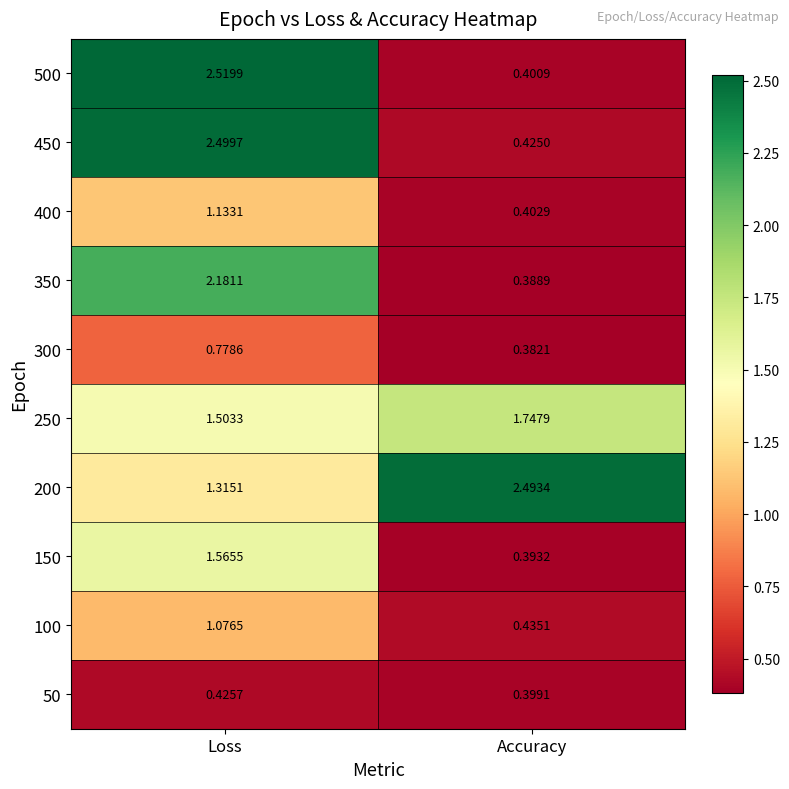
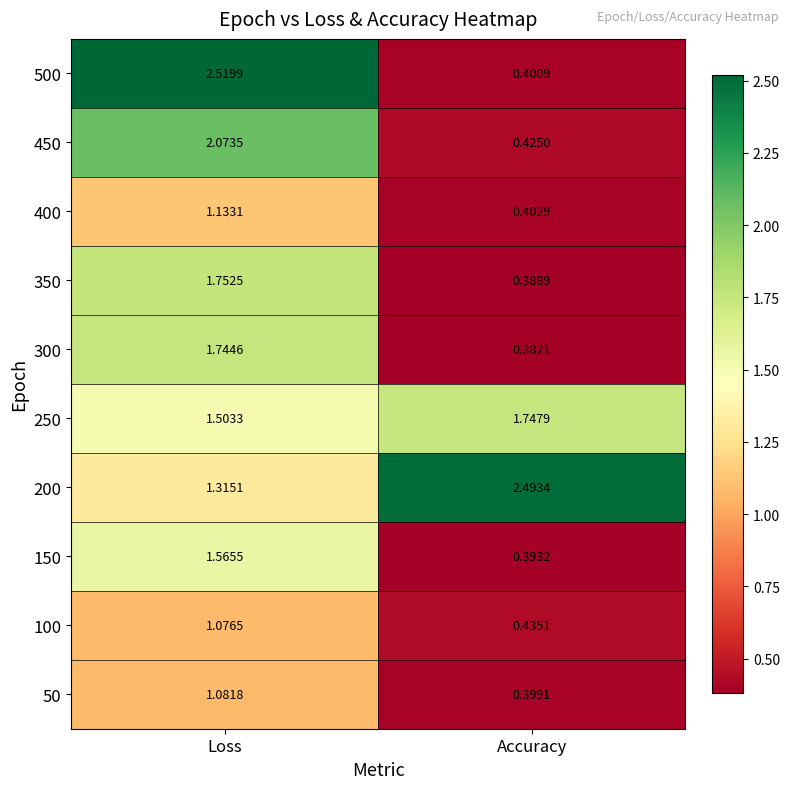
450, Loss: 2.4997 -> 2.0735
350, Loss: 2.1811 -> 1.7525
300, Loss: 0.7786 -> 1.7446
50, Loss: 0.4257 -> 1.0818
